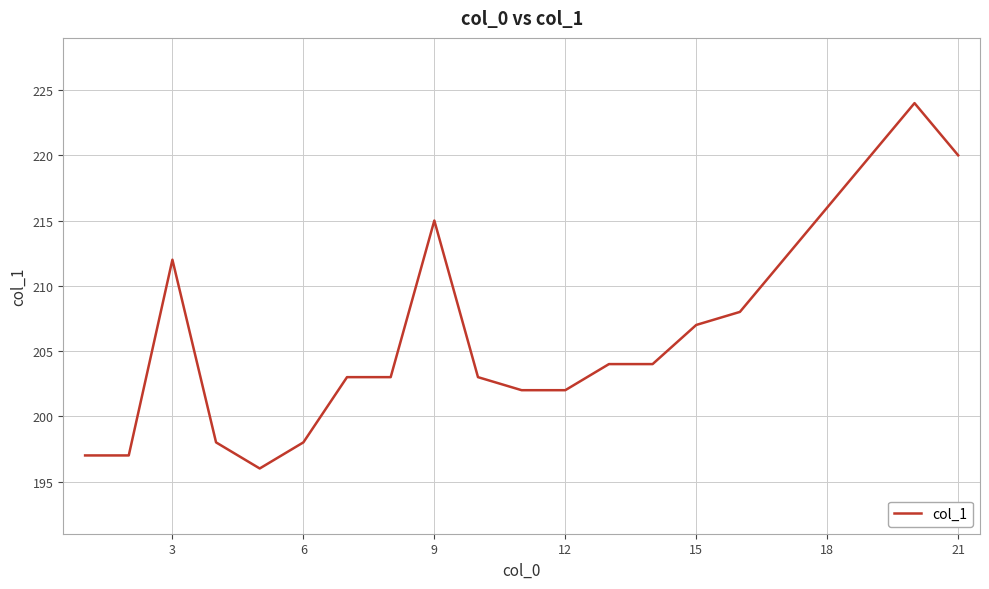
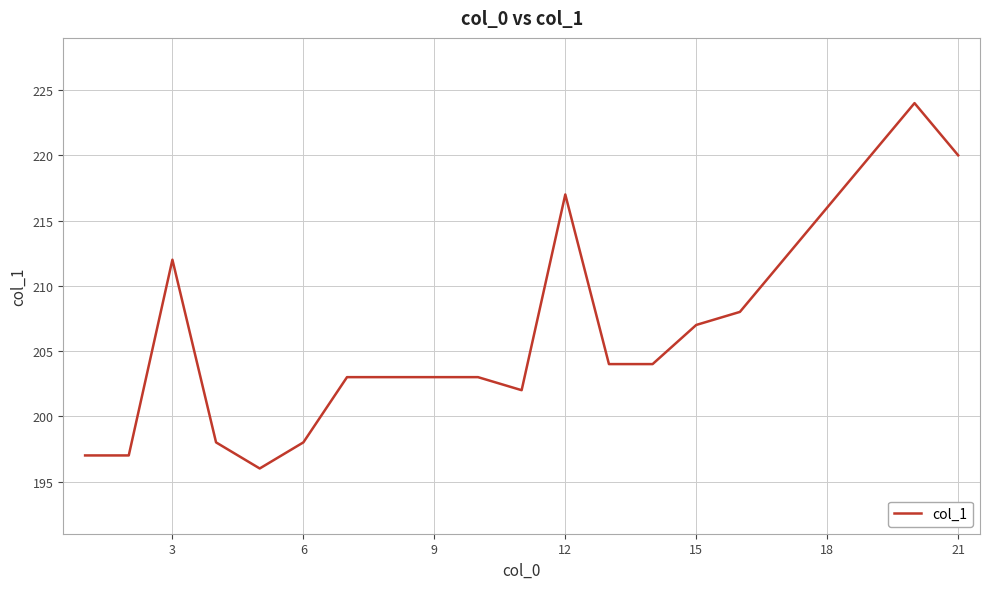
9: 215 -> 203
12: 202 -> 217
